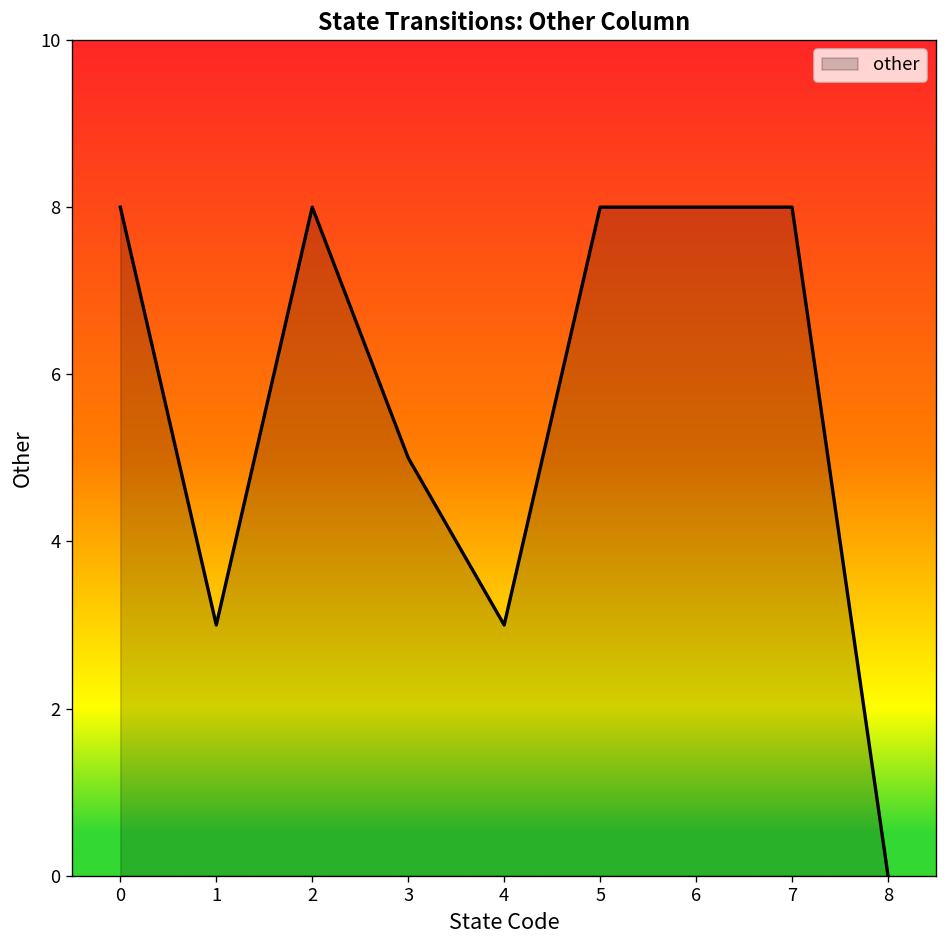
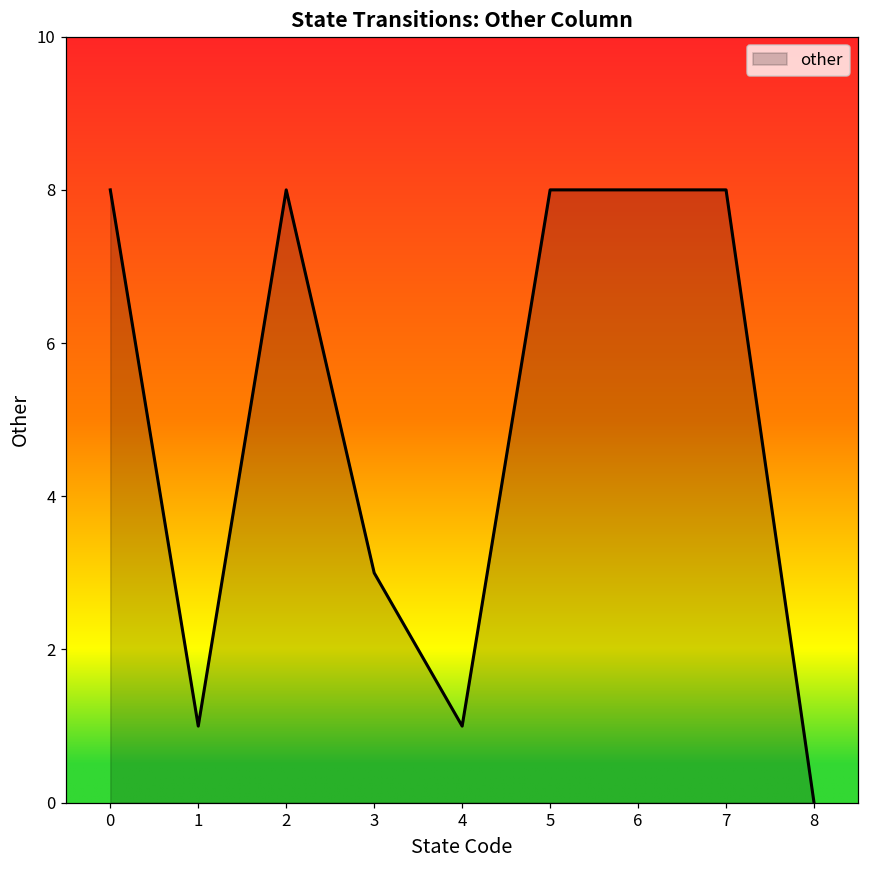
1: 3 -> 1
3: 5 -> 3
4: 3 -> 1
